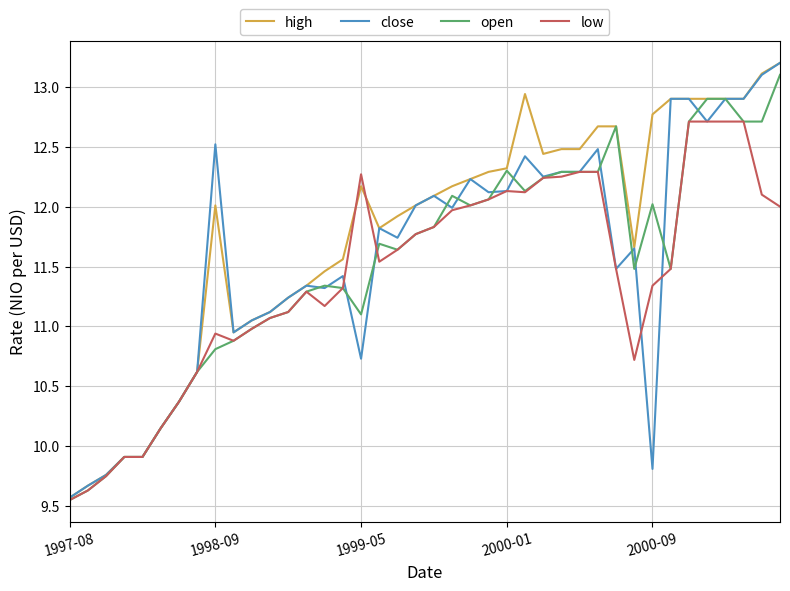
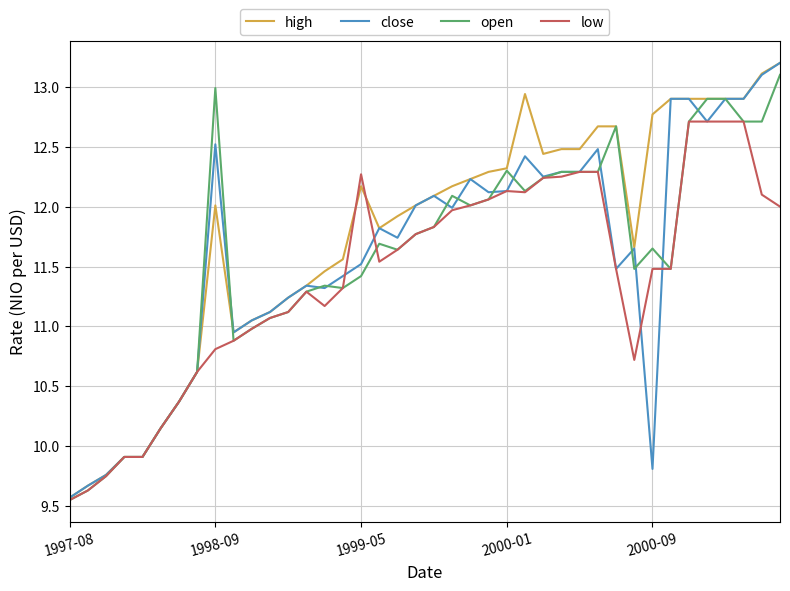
open, 1998-09: 10.81 -> 12.99
low, 1998-09: 10.94 -> 10.81
close, 1999-05: 10.73 -> 11.52
open, 1999-05: 11.10 -> 11.42
open, 2000-09: 12.02 -> 11.65
low, 2000-09: 11.34 -> 11.48
